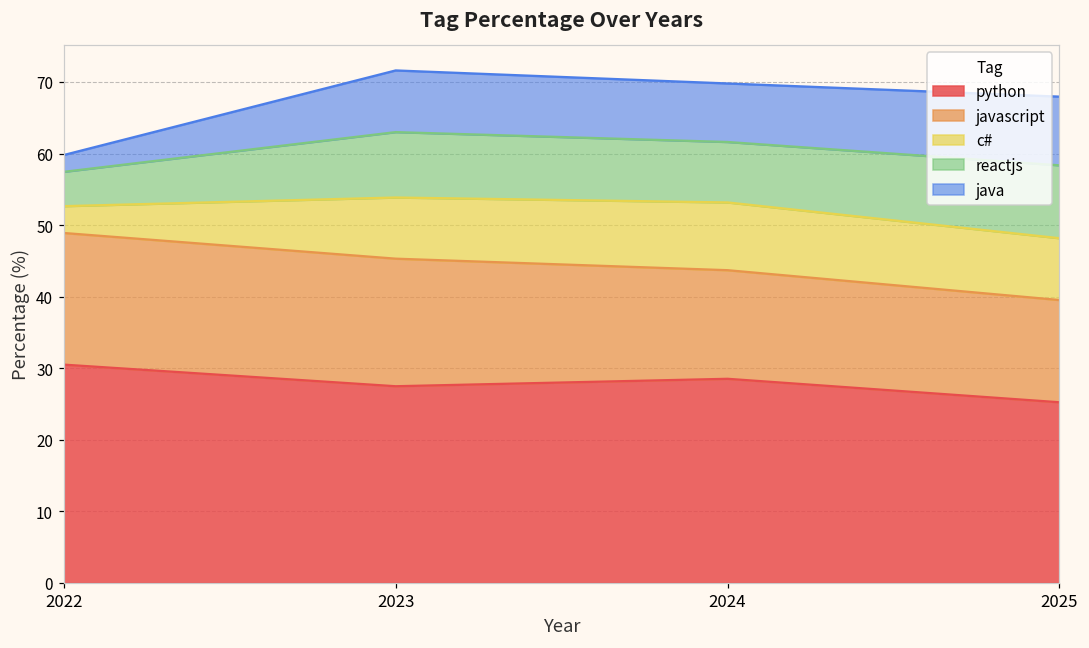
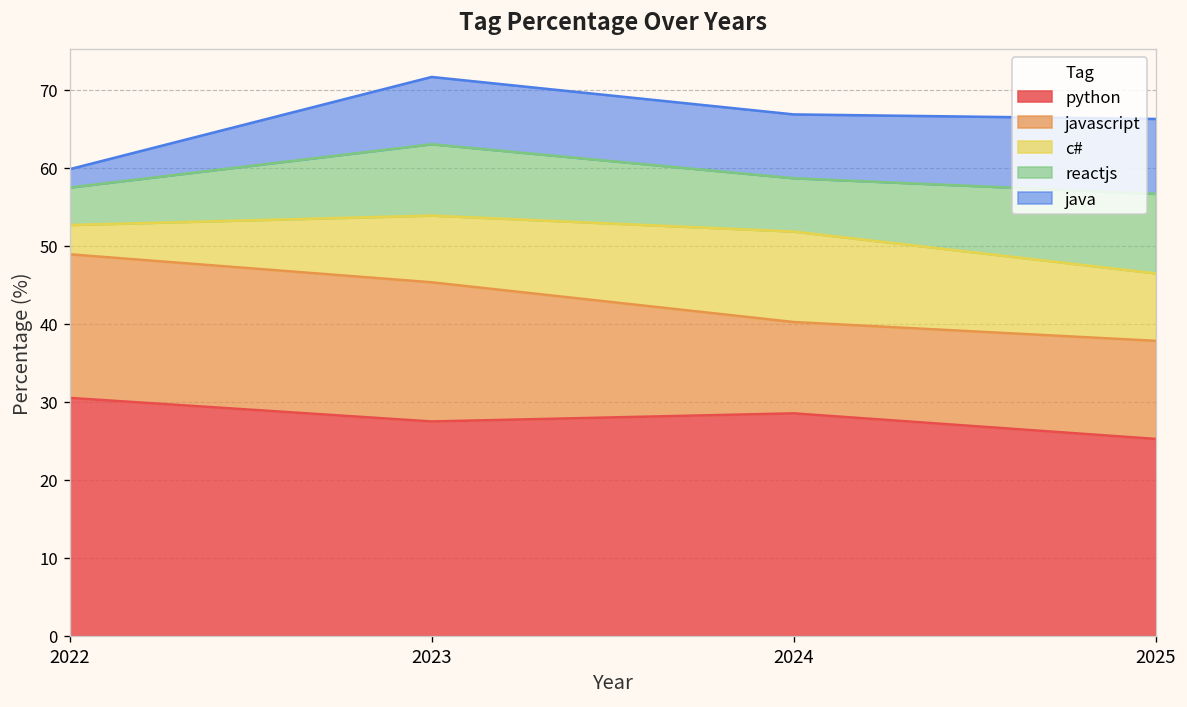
javascript, 2024: 15 -> 12
c#, 2024: 9 -> 12
reactjs, 2024: 8 -> 7
javascript, 2025: 14 -> 13
